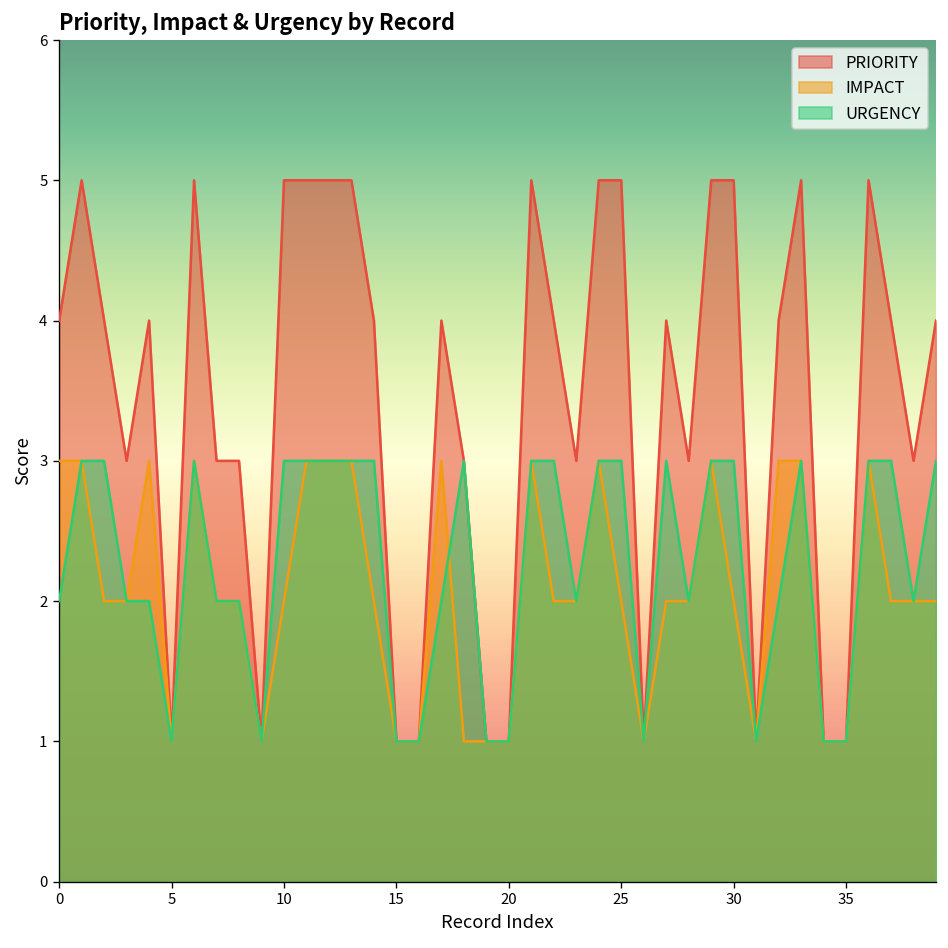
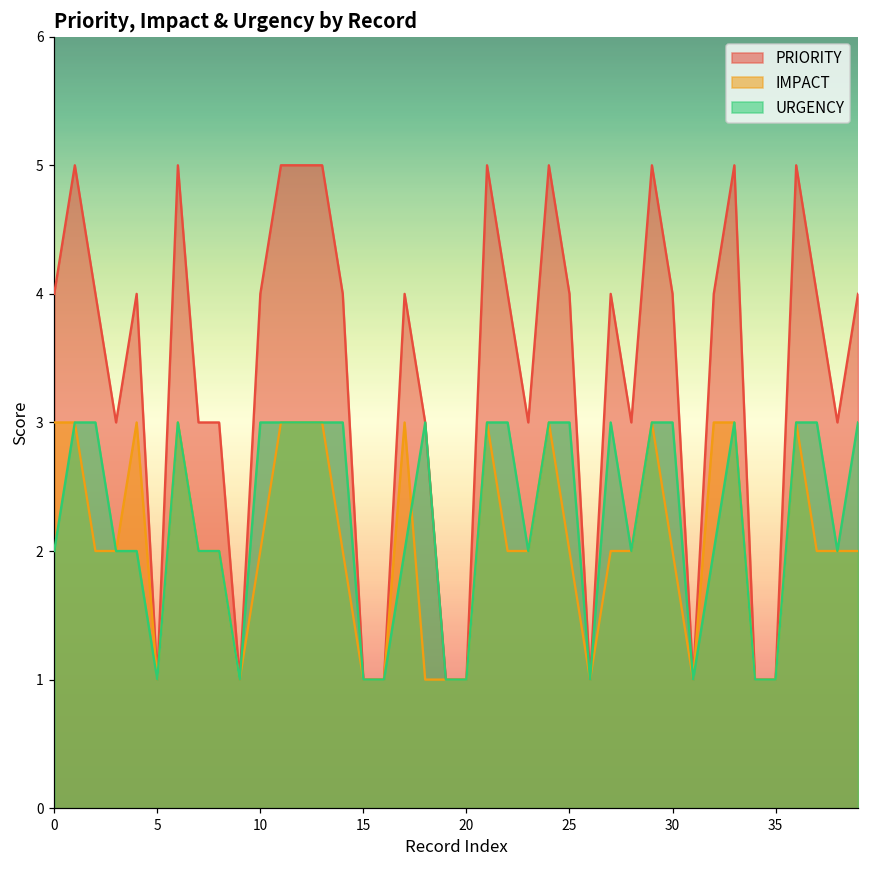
PRIORITY, 10: 5 -> 4
PRIORITY, 25: 5 -> 4
PRIORITY, 30: 5 -> 4
